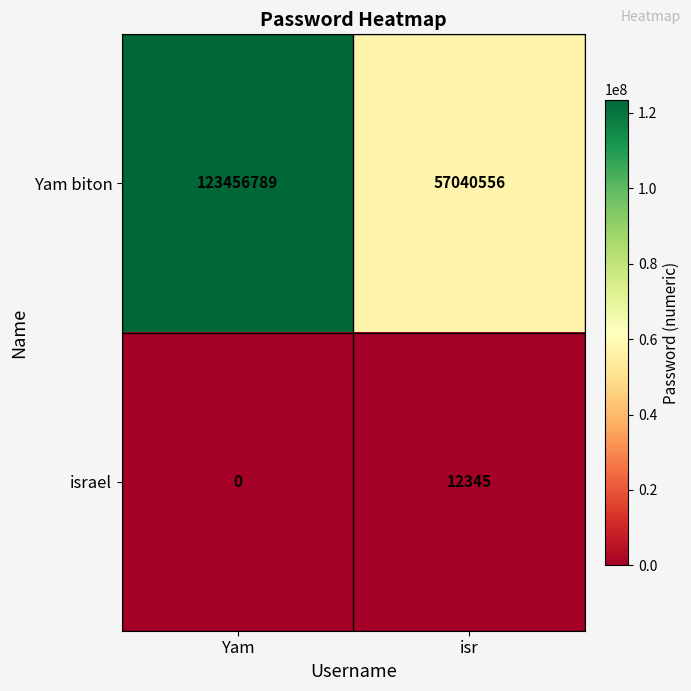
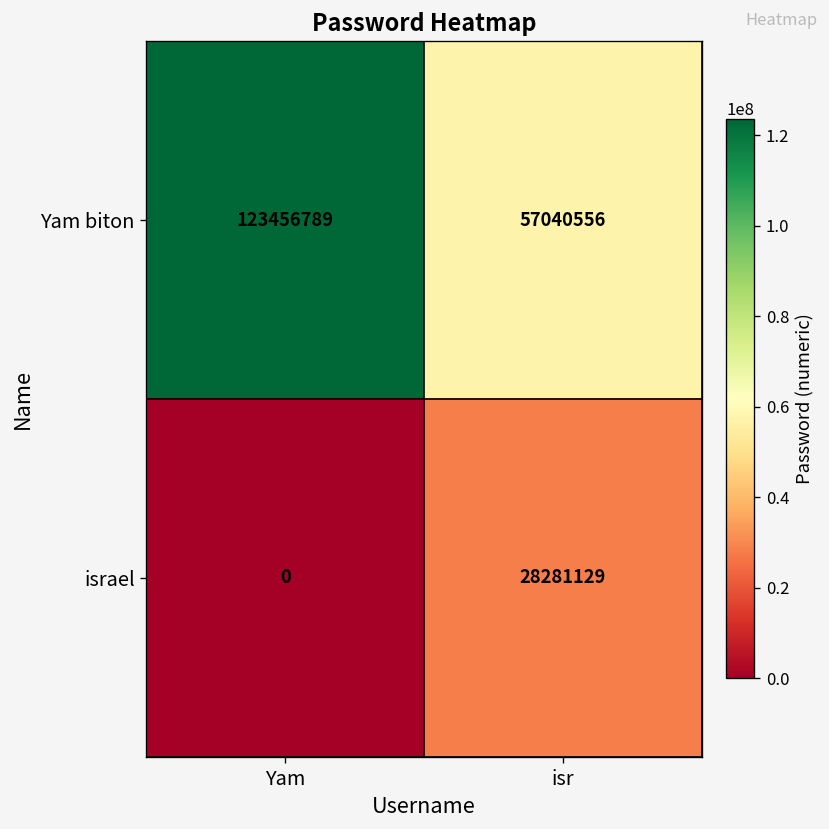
israel, isr: 12345 -> 28281129
